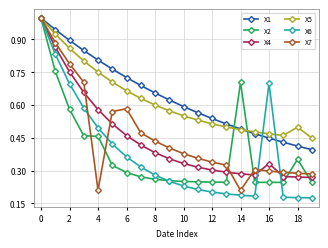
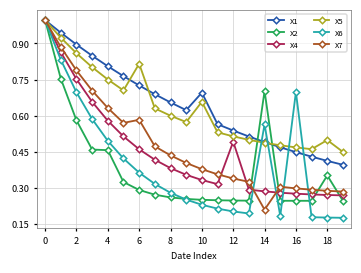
X7, 4: 0.21 -> 0.63
X5, 6: 0.66 -> 0.82
X1, 10: 0.59 -> 0.70
X5, 10: 0.55 -> 0.66
X4, 12: 0.30 -> 0.49
X6, 14: 0.19 -> 0.56
X4, 16: 0.33 -> 0.28
